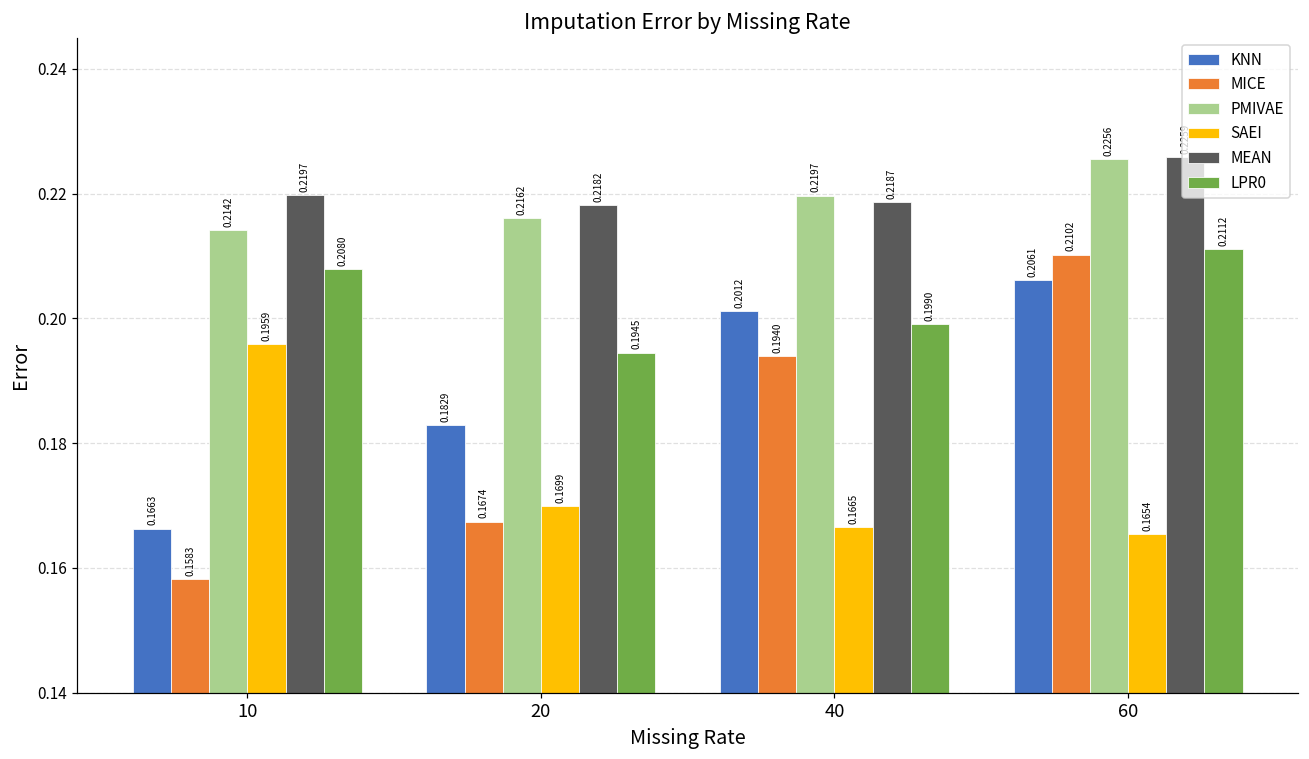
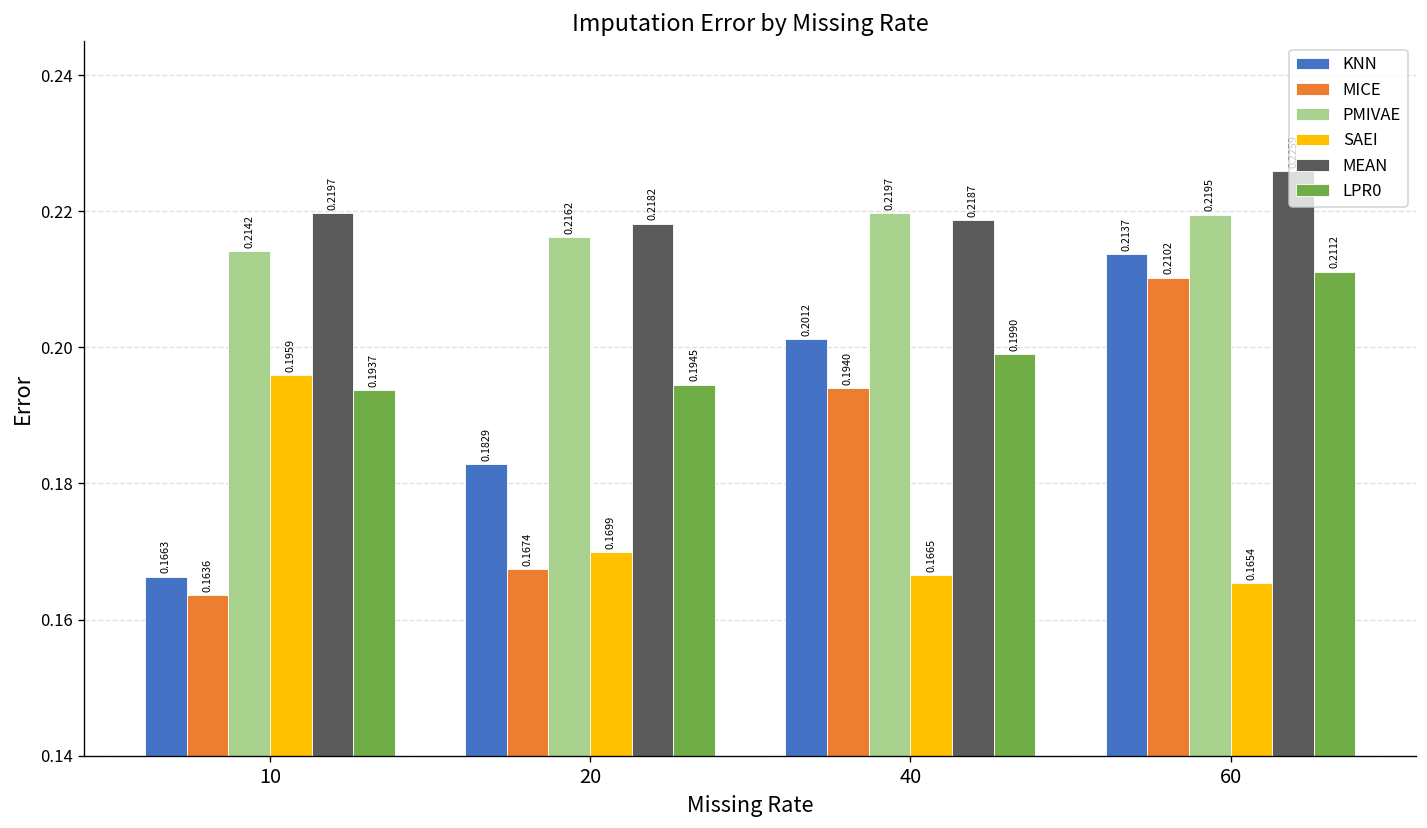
MICE, 10: 0.1583 -> 0.1636
LPR0, 10: 0.2080 -> 0.1937
KNN, 60: 0.2061 -> 0.2137
PMIVAE, 60: 0.2256 -> 0.2195
